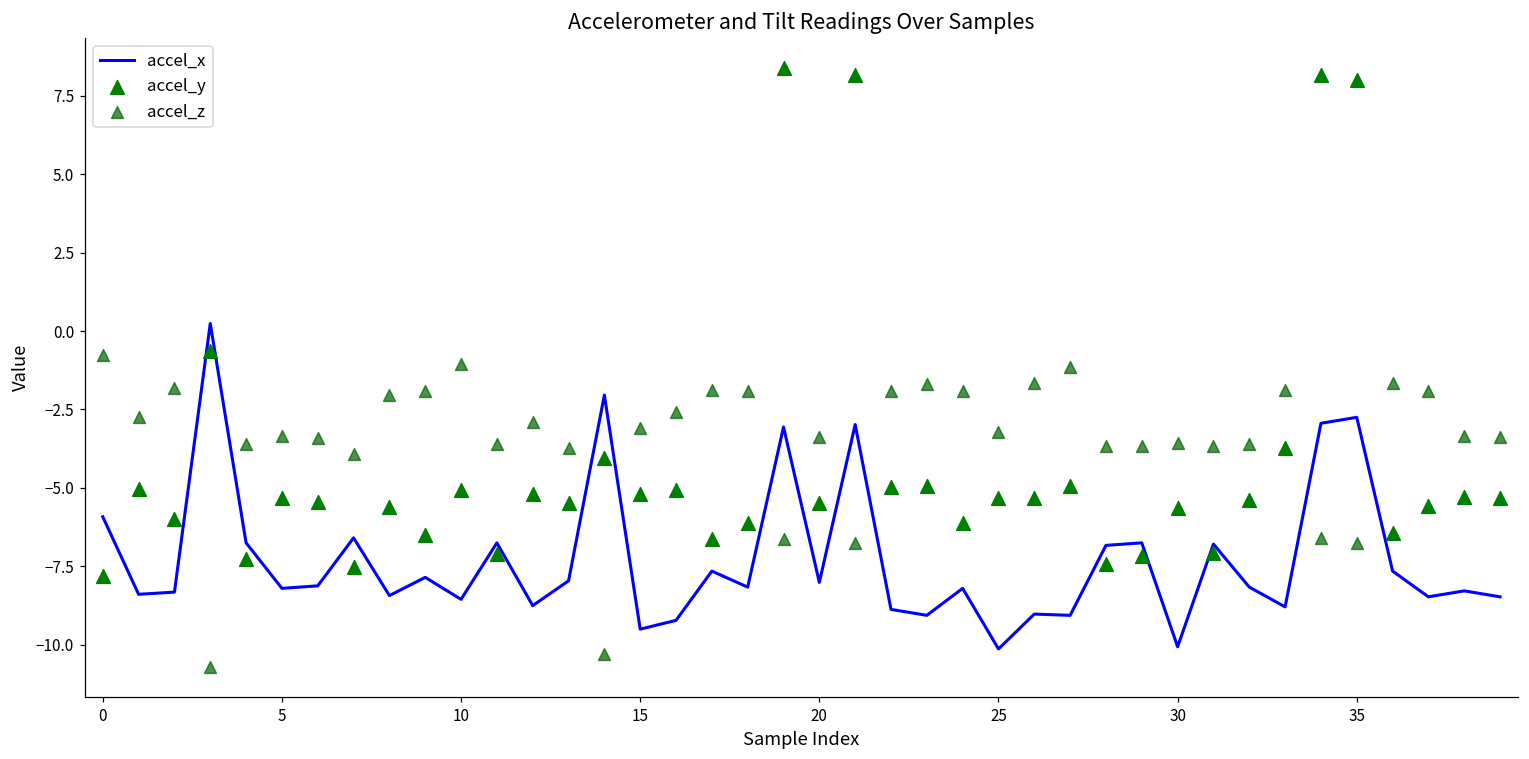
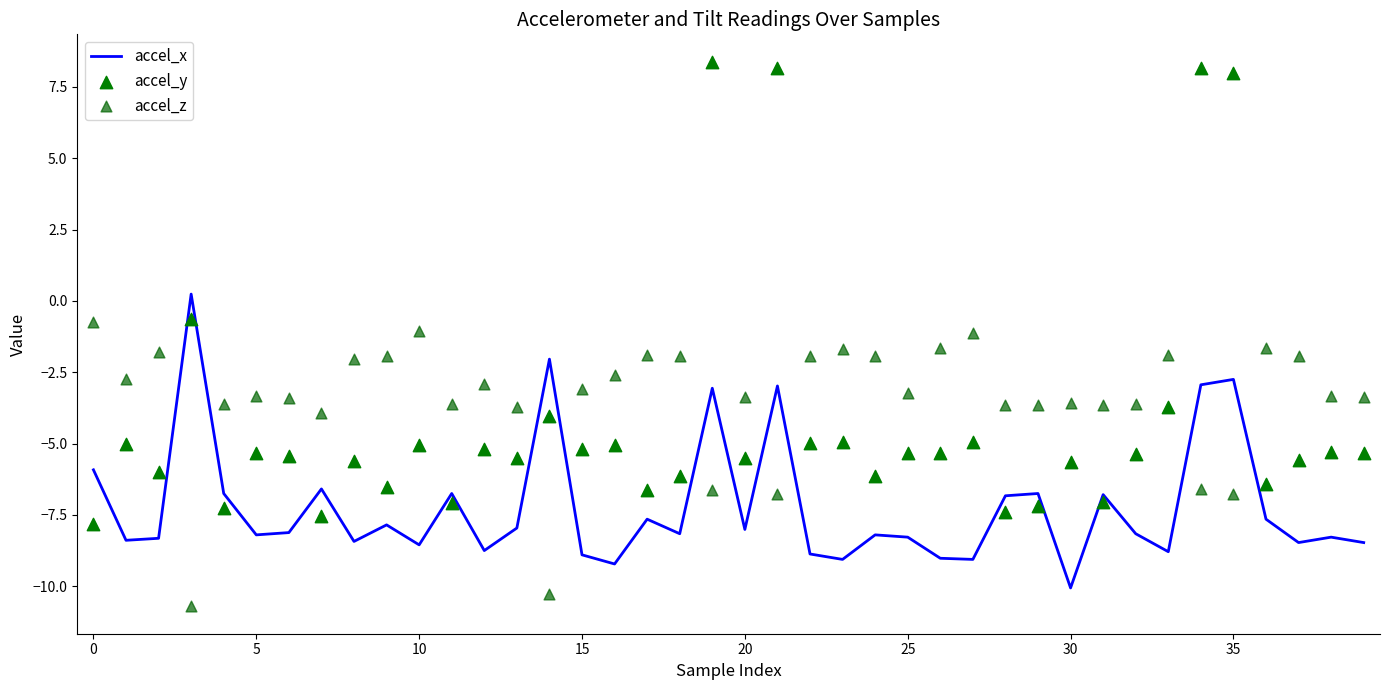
accel_x, 15: -9.5 -> -8.9
accel_x, 25: -10.1 -> -8.3
